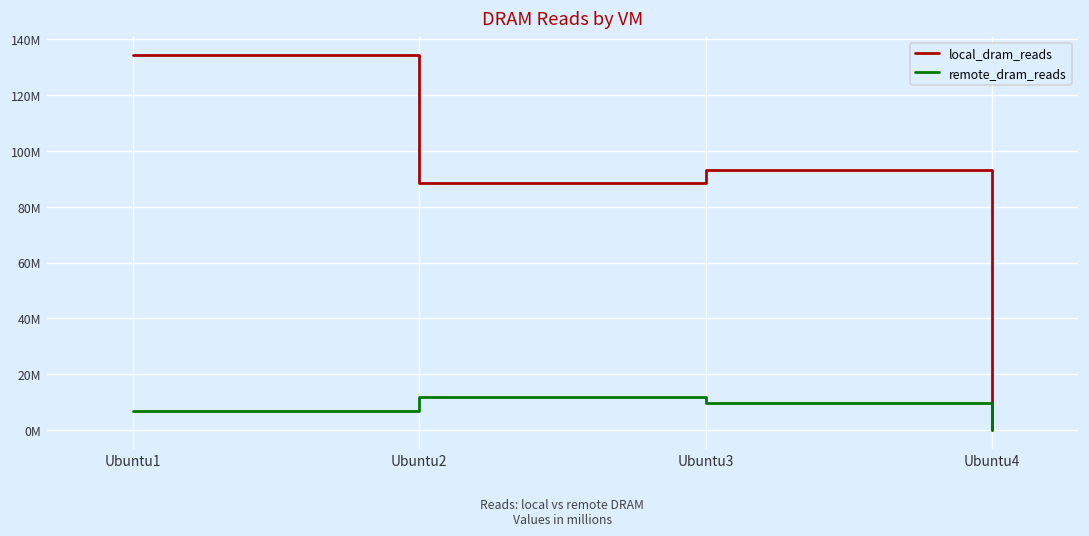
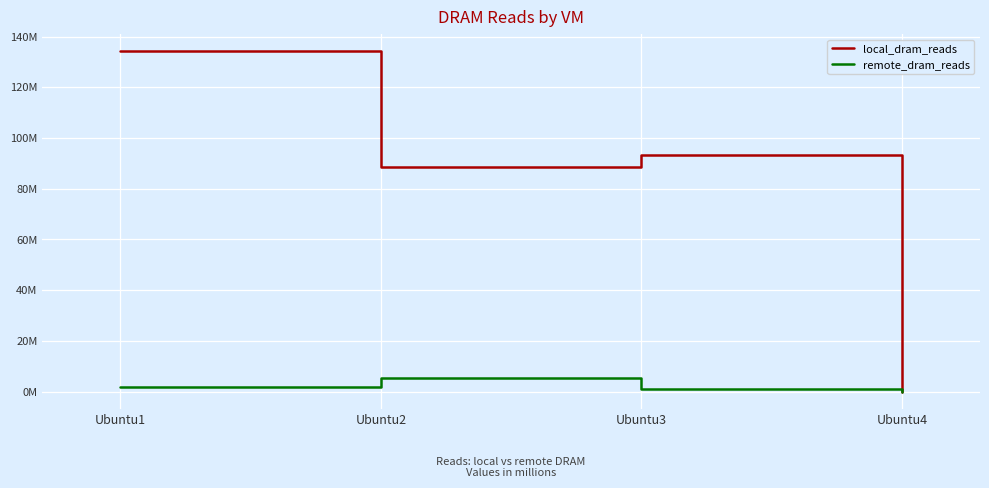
remote_dram_reads, Ubuntu1: 7000000 -> 2000000
remote_dram_reads, Ubuntu2: 12000000 -> 5000000
remote_dram_reads, Ubuntu3: 10000000 -> 1000000
